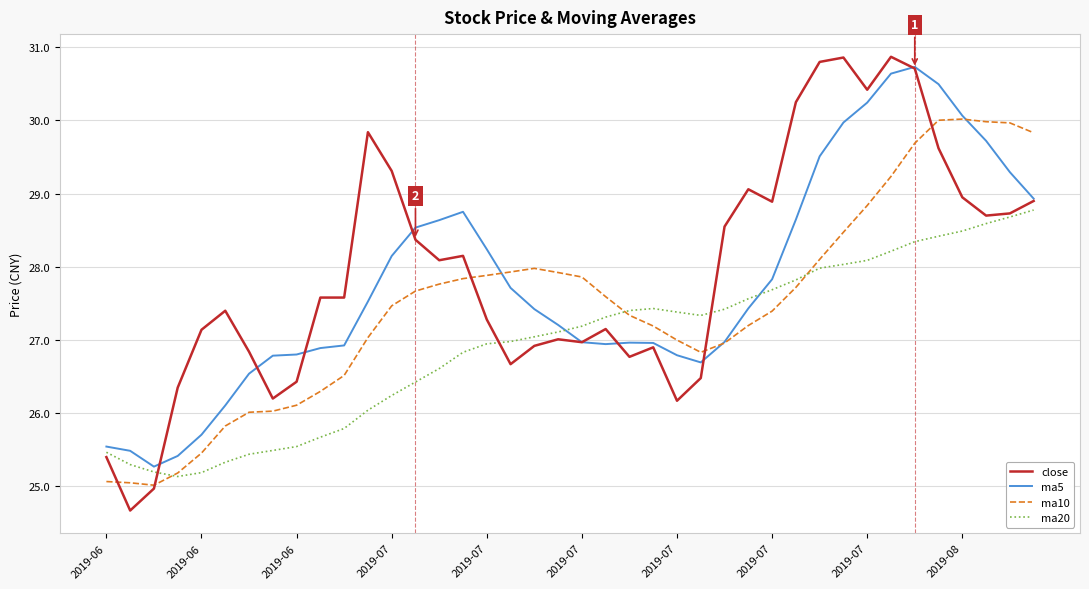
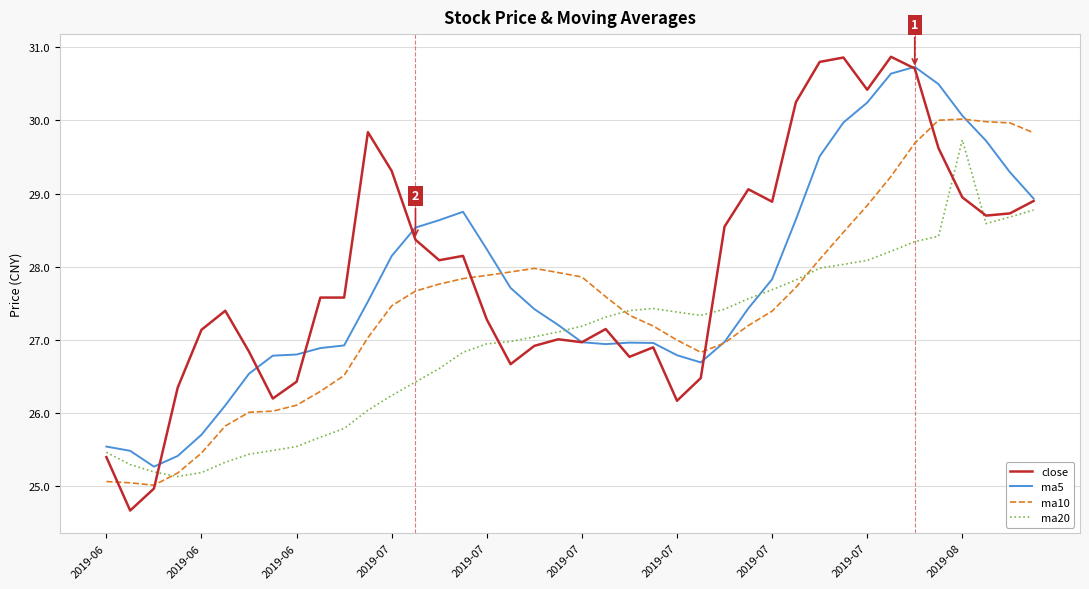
ma20, 2019-08: 28.5 -> 29.7
